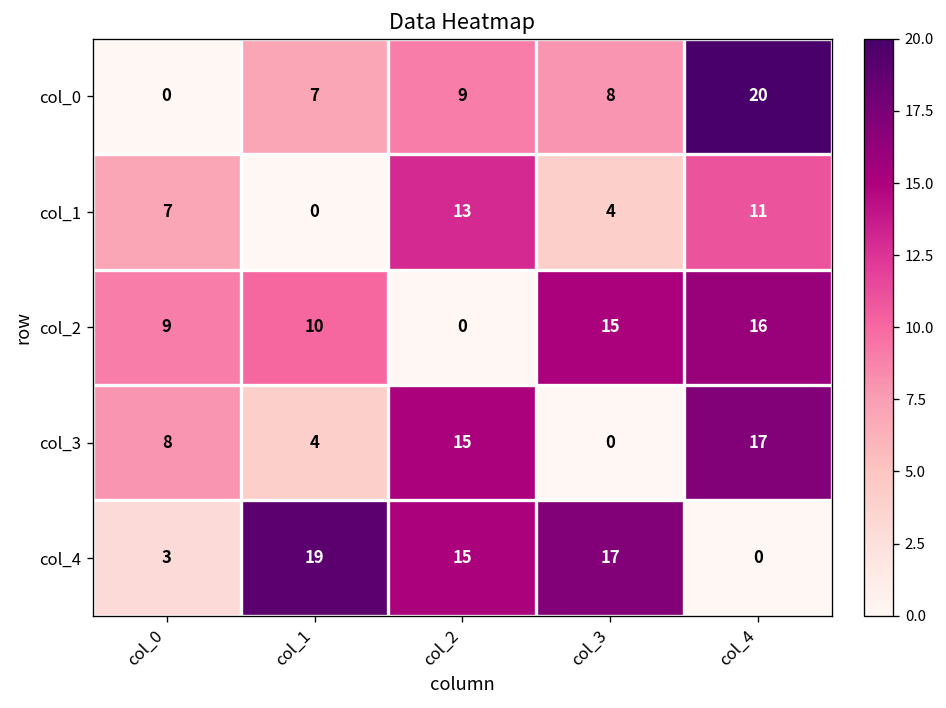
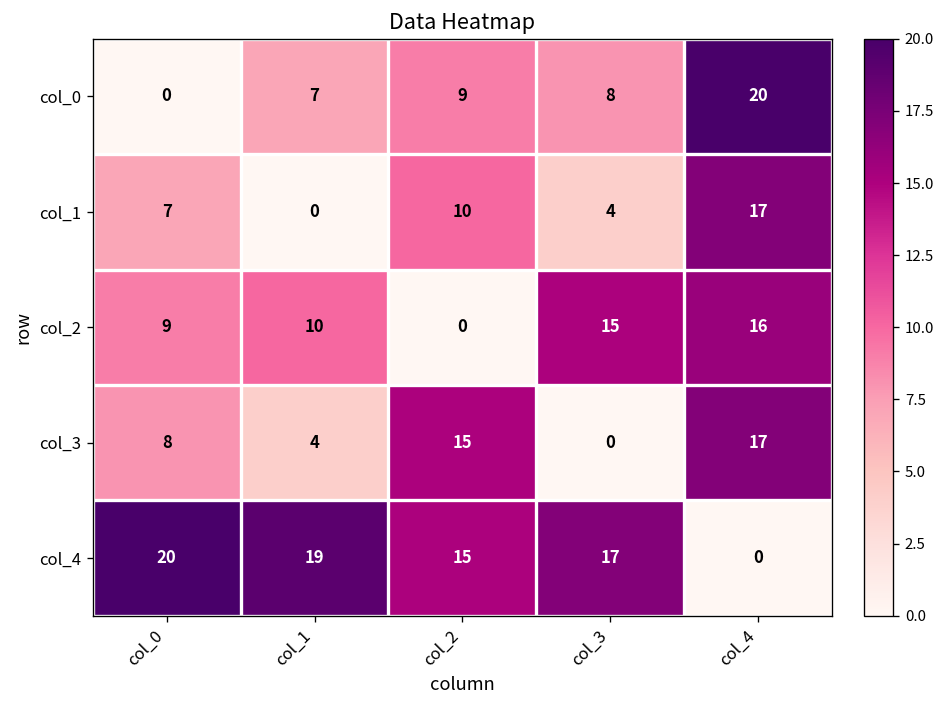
col_1, col_2: 13 -> 10
col_1, col_4: 11 -> 17
col_4, col_0: 3 -> 20
